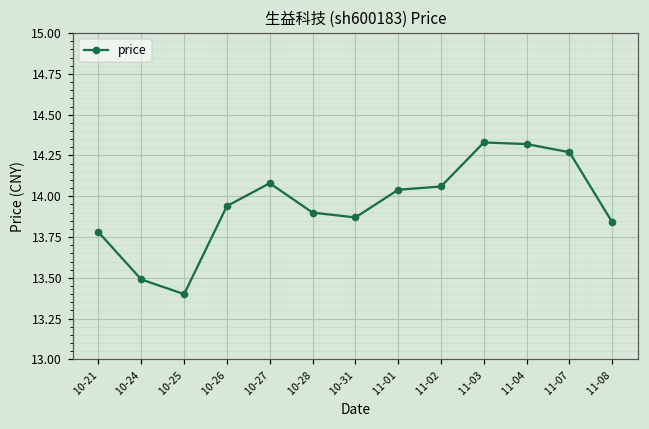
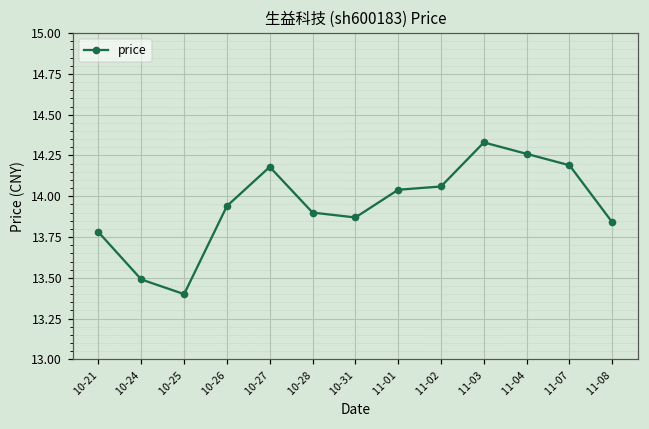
10-27: 14.08 -> 14.18
11-04: 14.32 -> 14.26
11-07: 14.27 -> 14.19
